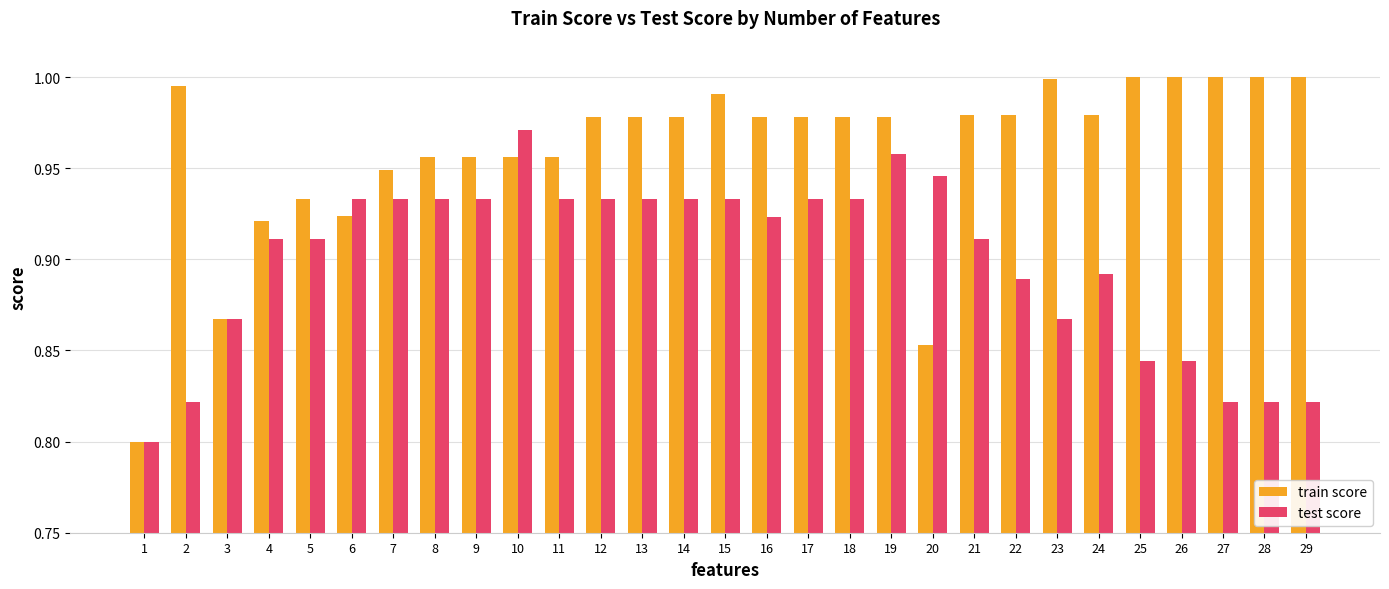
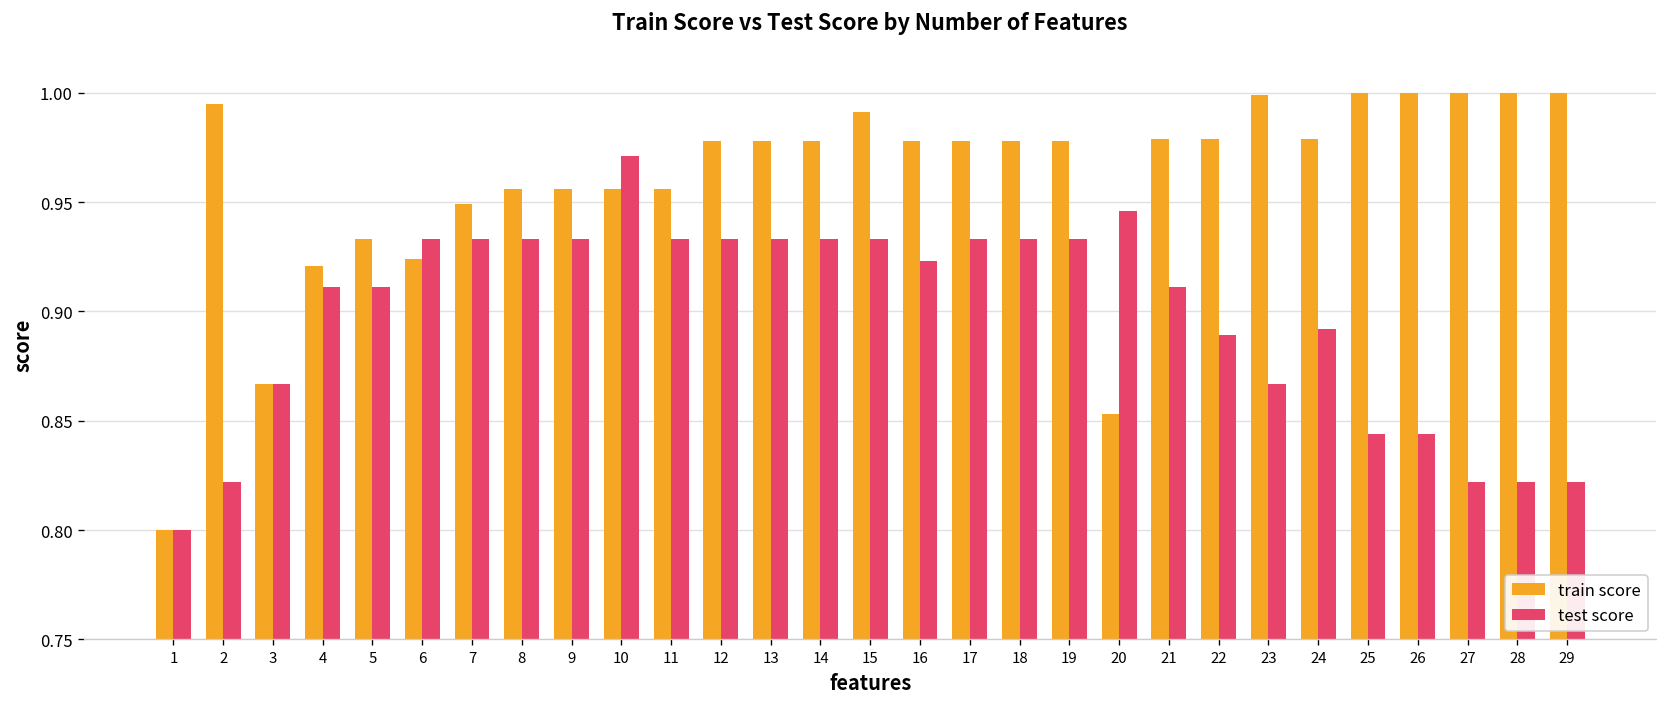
test score, 19: 0.958 -> 0.933
